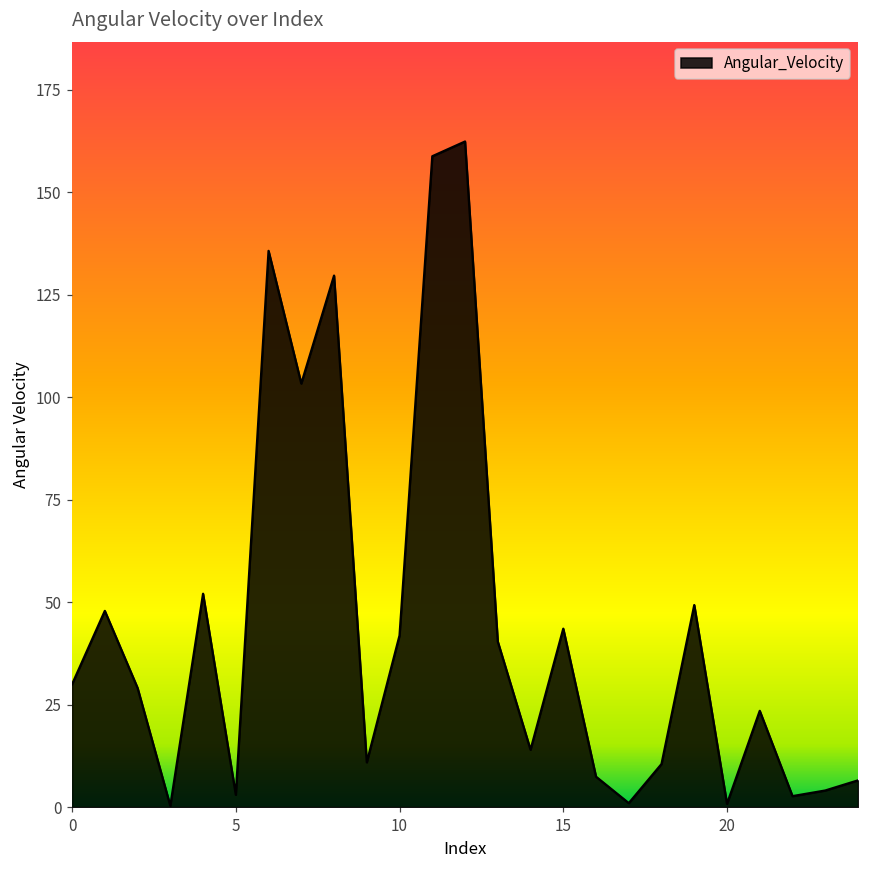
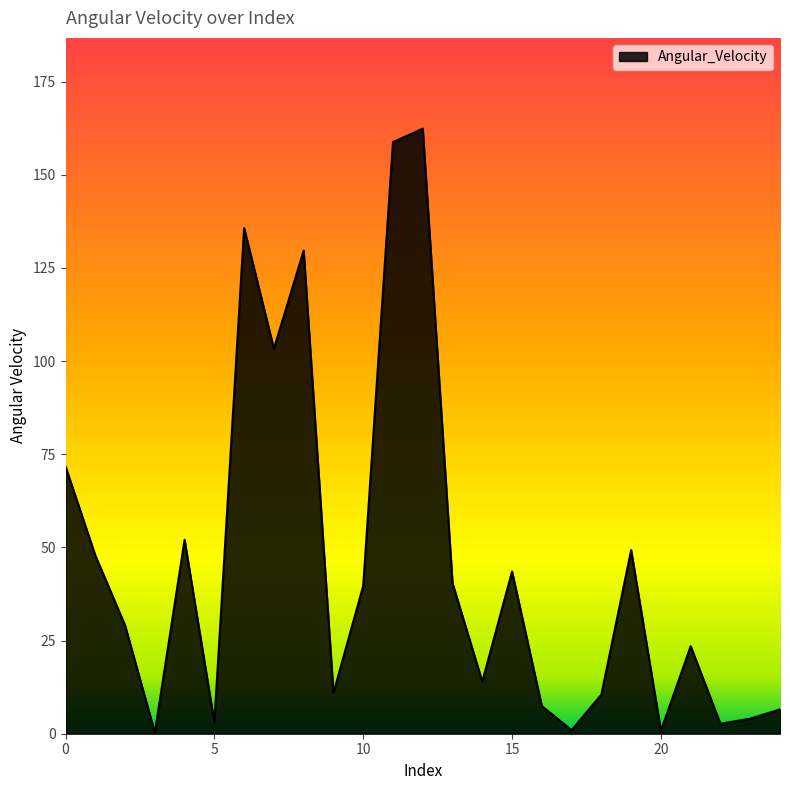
0: 30 -> 72
10: 42 -> 40
